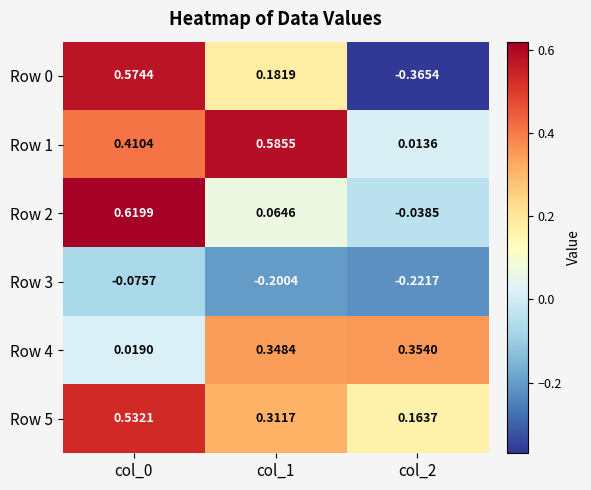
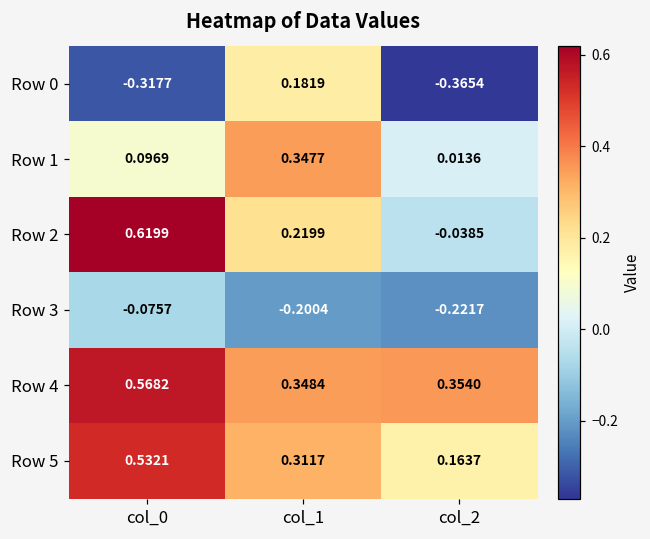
Row 0, col_0: 0.5744 -> -0.3177
Row 1, col_0: 0.4104 -> 0.0969
Row 1, col_1: 0.5855 -> 0.3477
Row 2, col_1: 0.0646 -> 0.2199
Row 4, col_0: 0.0190 -> 0.5682
